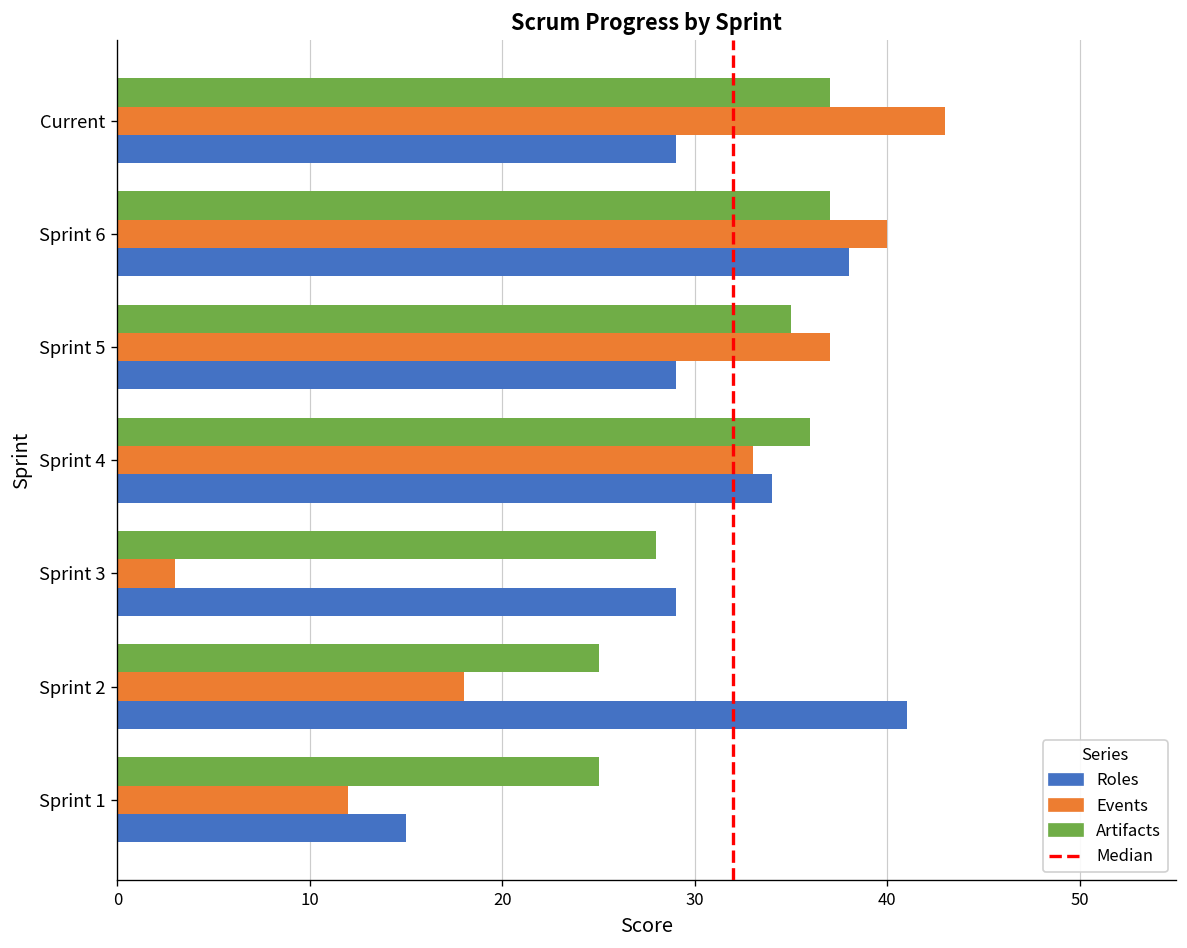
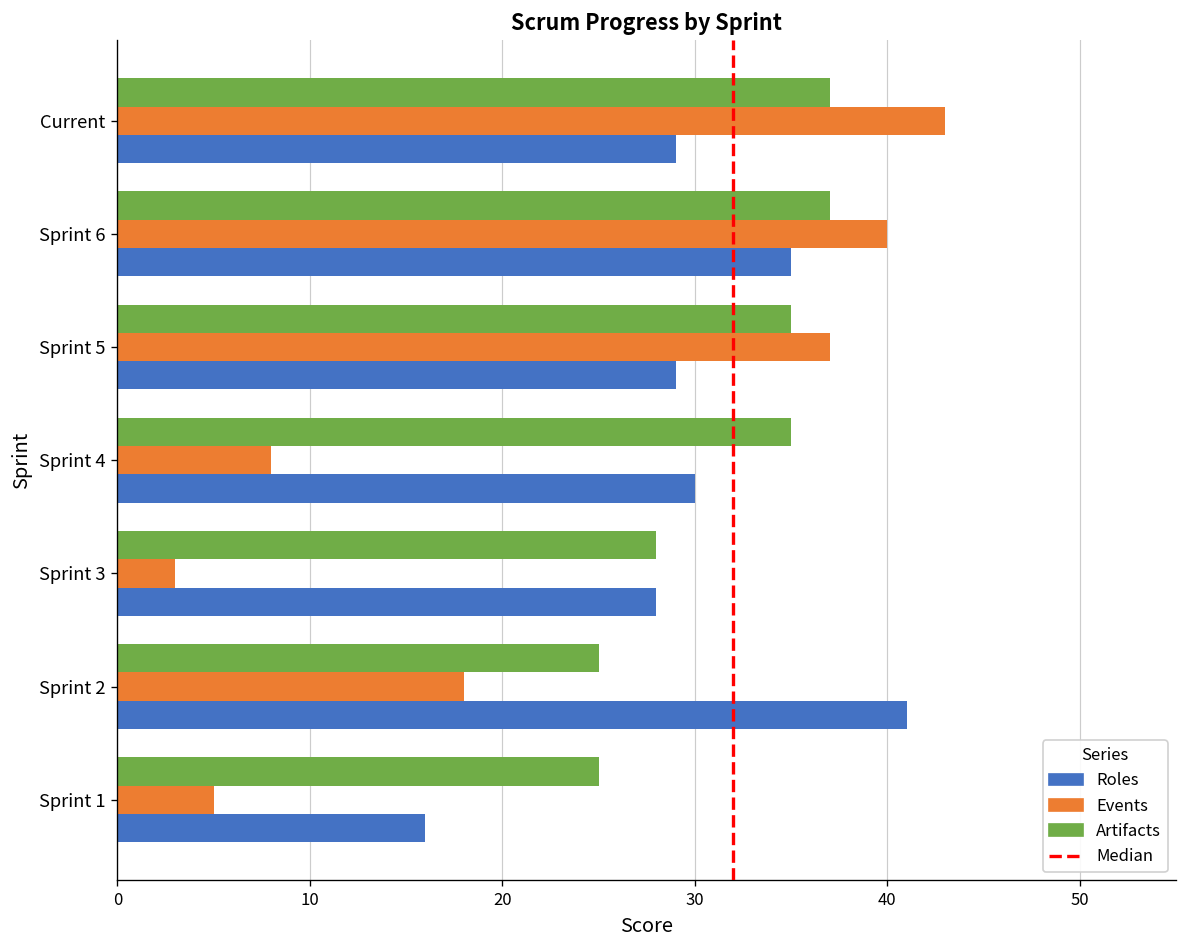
Roles, Sprint 6: 38 -> 35
Artifacts, Sprint 4: 36 -> 35
Events, Sprint 4: 33 -> 8
Roles, Sprint 4: 34 -> 30
Roles, Sprint 3: 29 -> 28
Events, Sprint 1: 12 -> 5
Roles, Sprint 1: 15 -> 16
